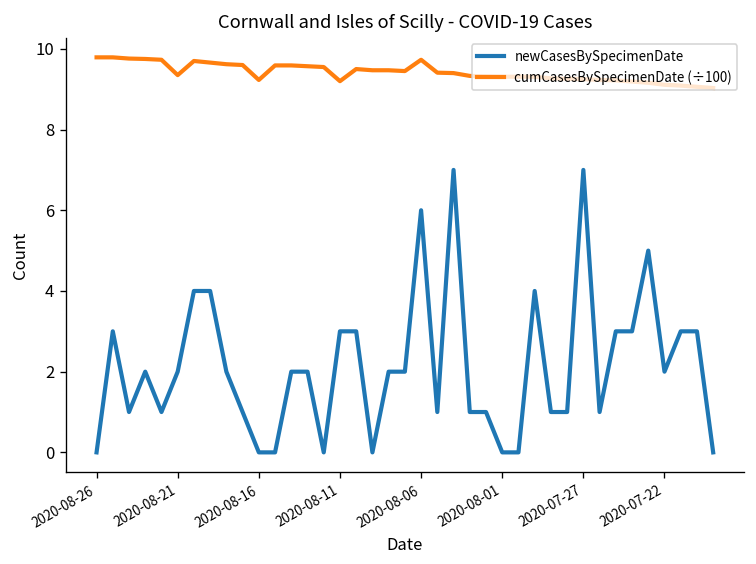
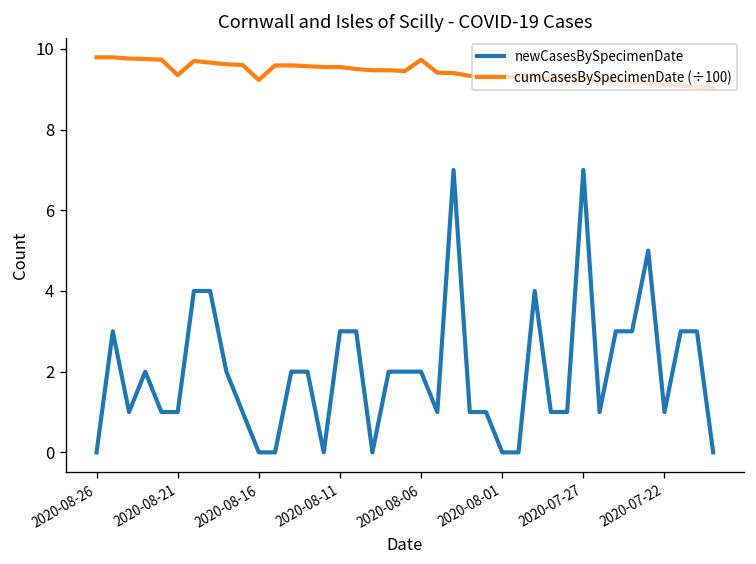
newCasesBySpecimenDate, 2020-08-21: 2 -> 1
cumCasesBySpecimenDate (÷100), 2020-08-11: 9.2 -> 9.6
newCasesBySpecimenDate, 2020-08-06: 6 -> 2
newCasesBySpecimenDate, 2020-07-22: 2 -> 1
